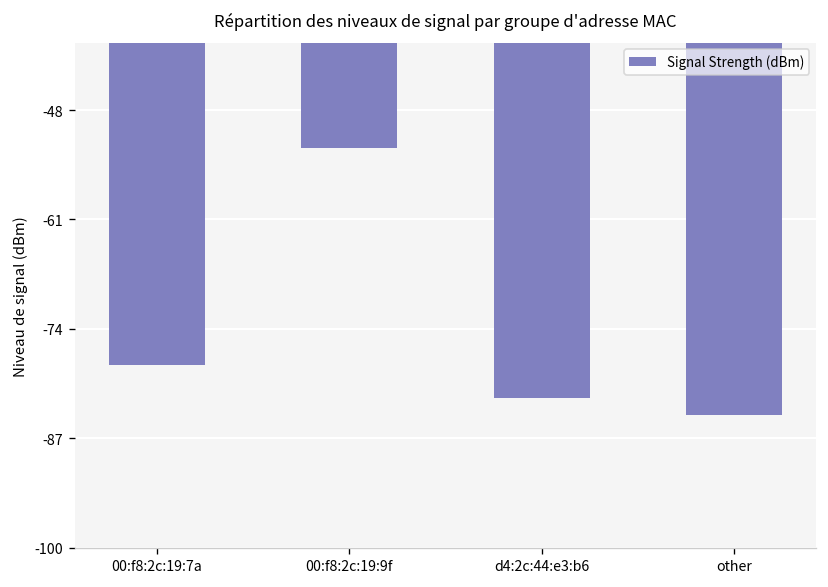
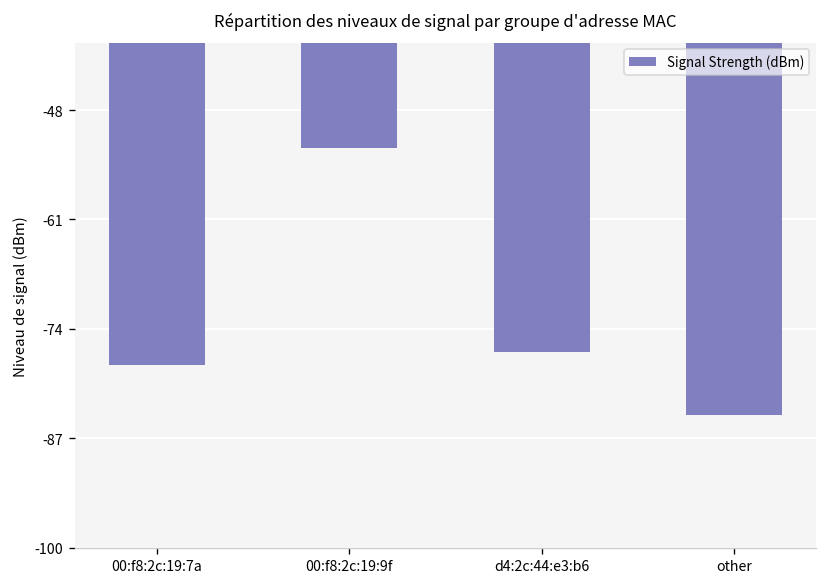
d4:2c:44:e3:b6: -82 -> -77
